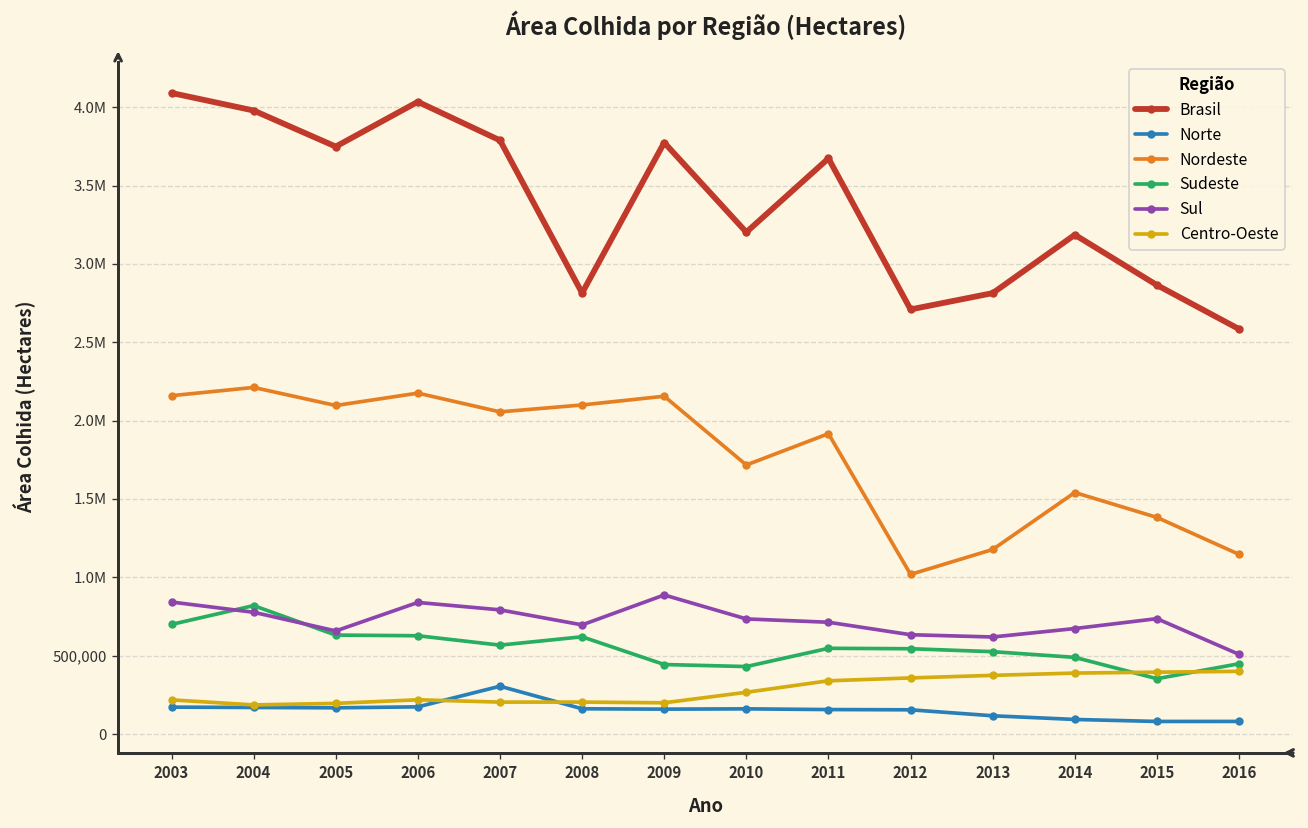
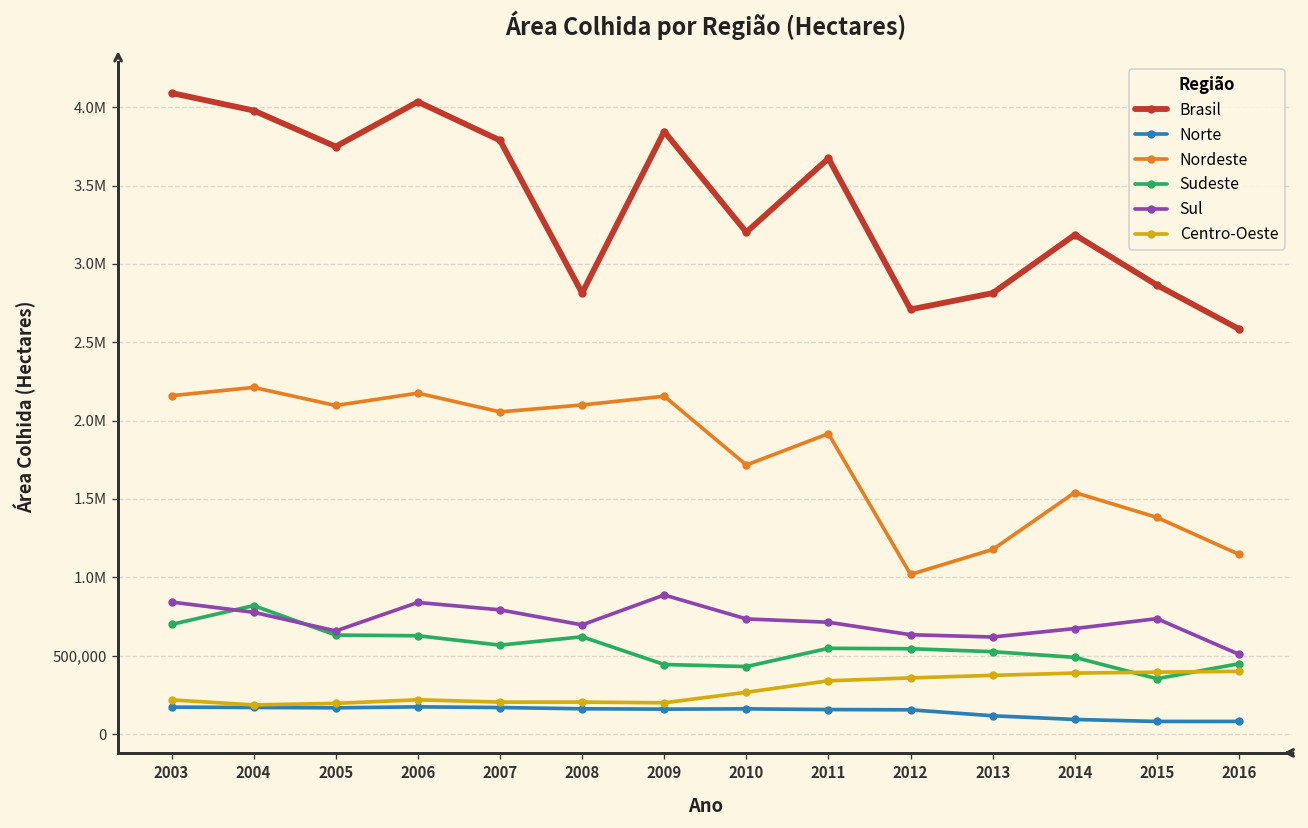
Norte, 2007: 310,000 -> 170,000
Brasil, 2009: 3,770,000 -> 3,840,000
